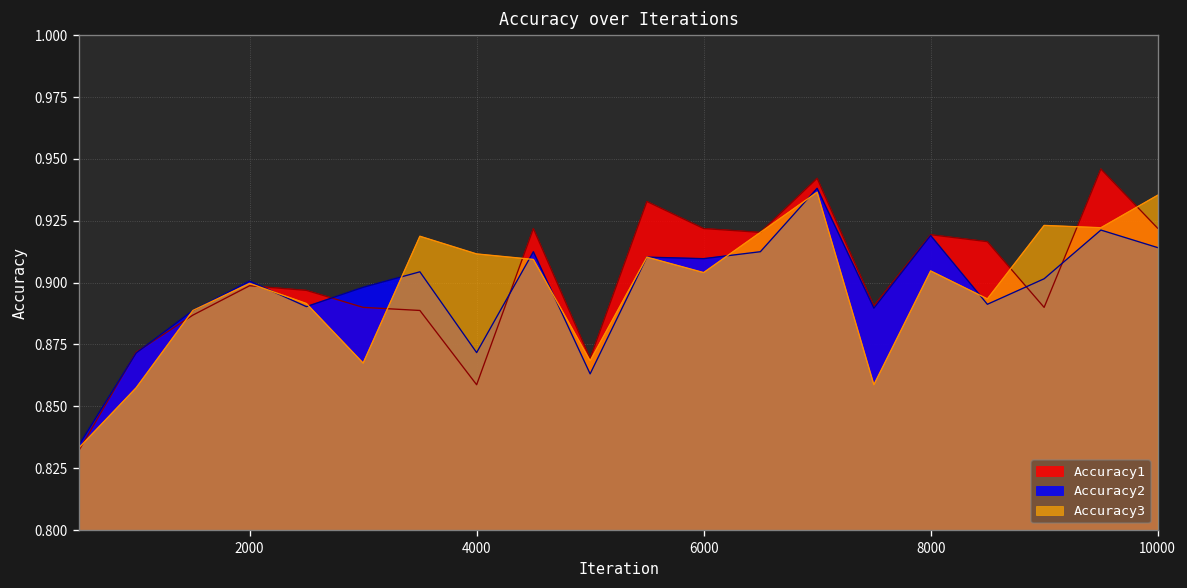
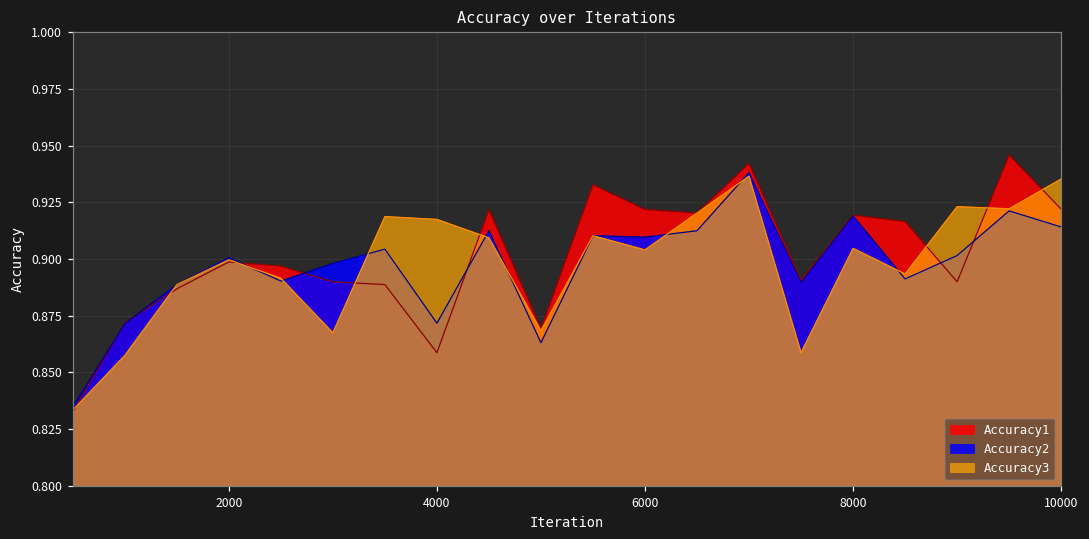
Accuracy3, 4000: 0.912 -> 0.918
